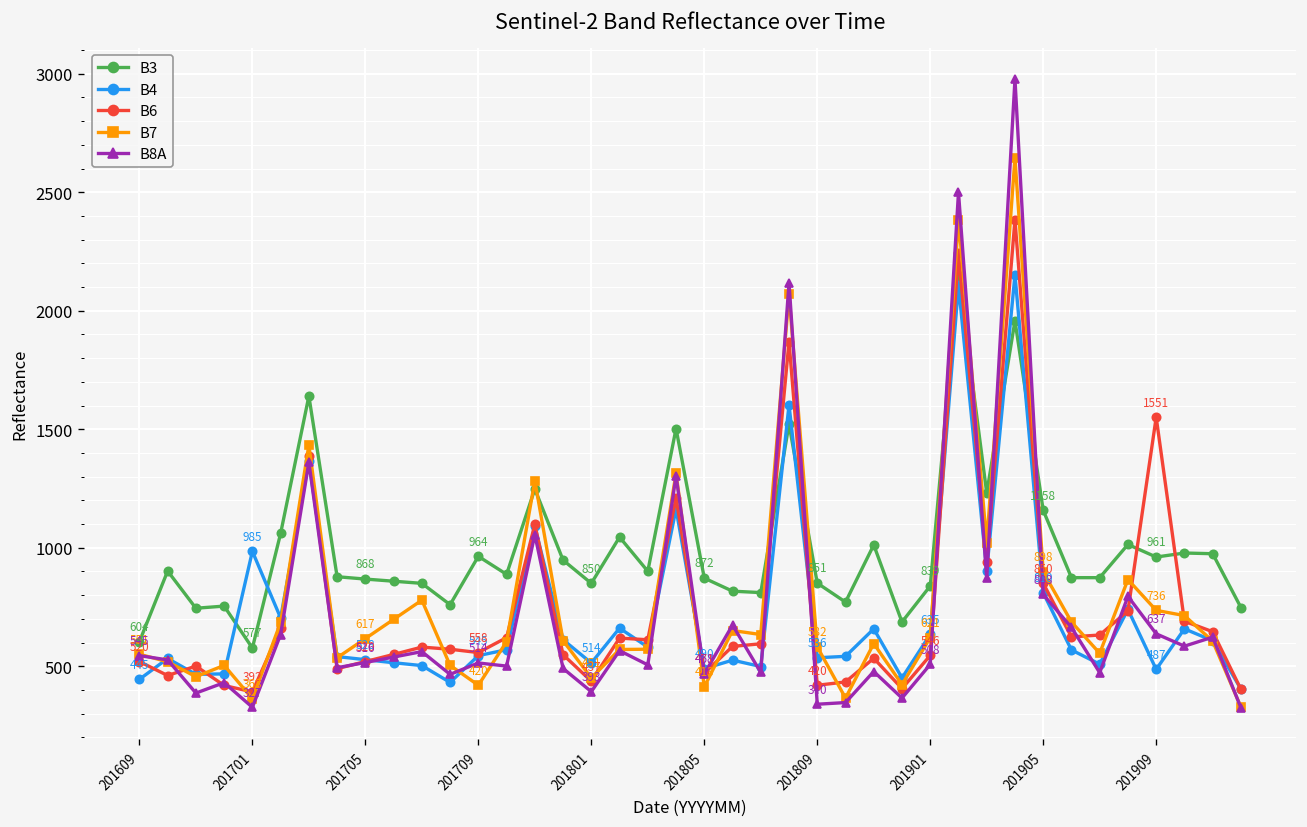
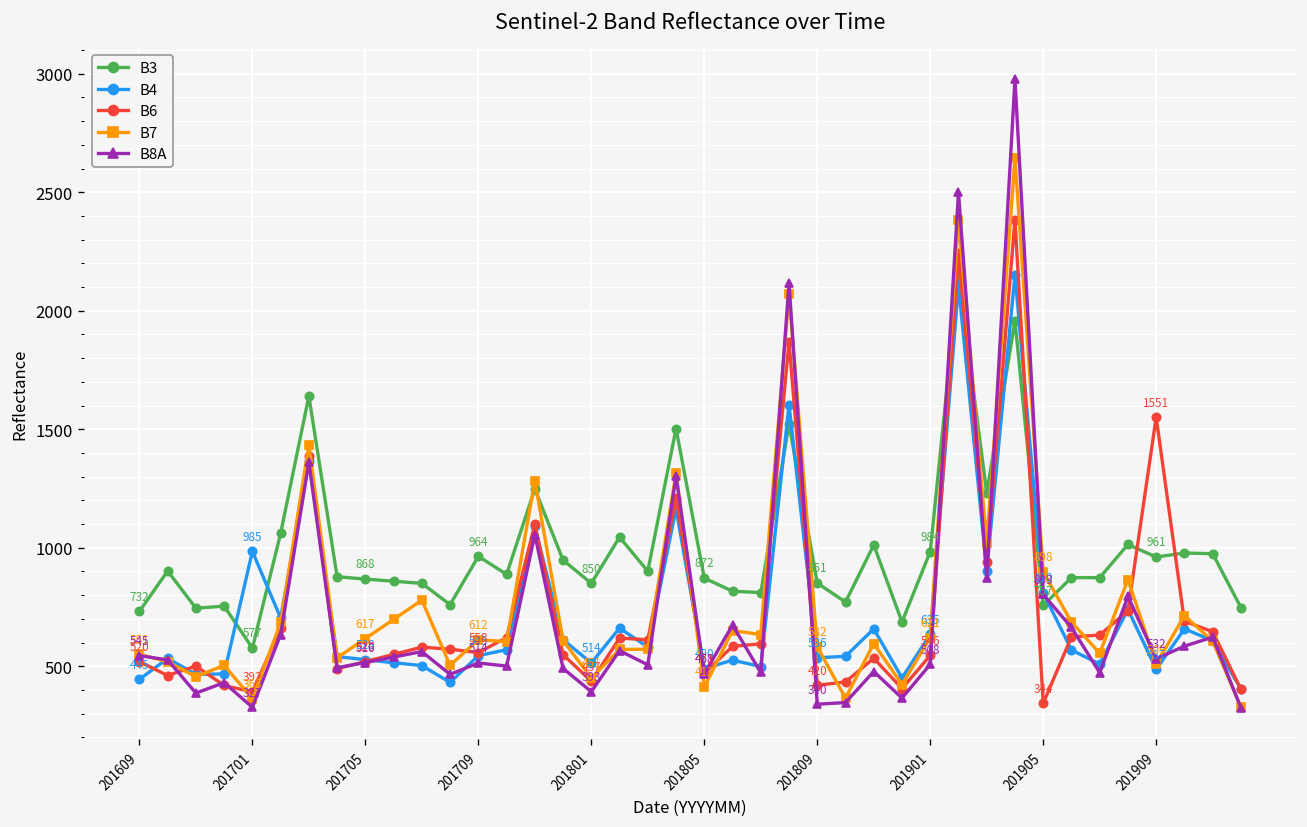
B3, 201609: 604 -> 732
B7, 201709: 420 -> 612
B3, 201901: 839 -> 984
B3, 201905: 1158 -> 757
B6, 201905: 850 -> 344
B7, 201909: 736 -> 509
B8A, 201909: 637 -> 532
